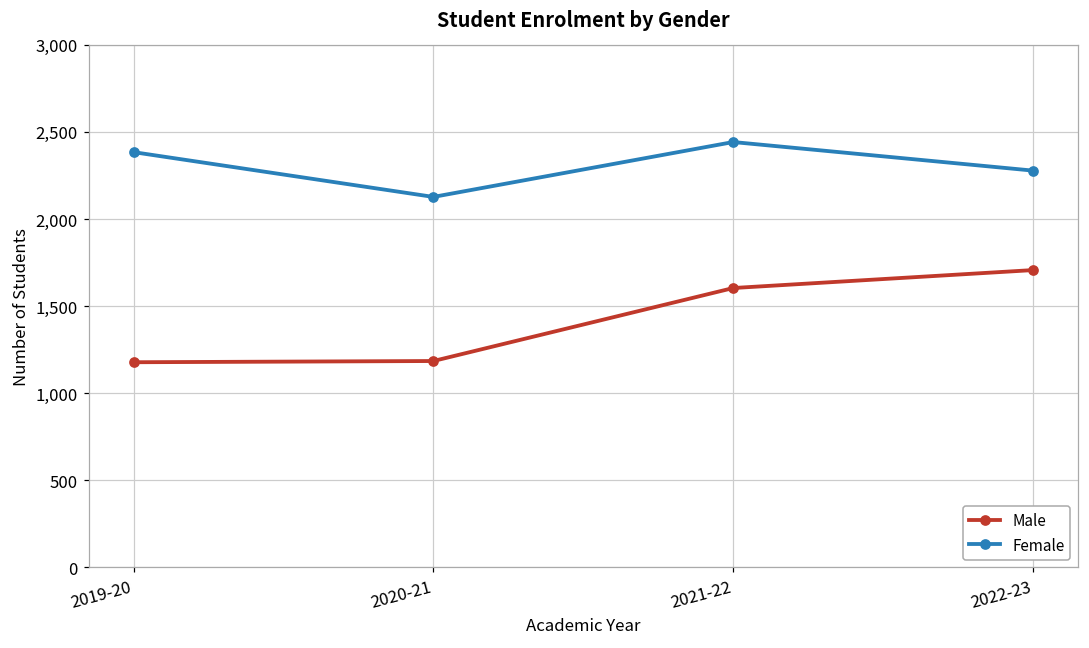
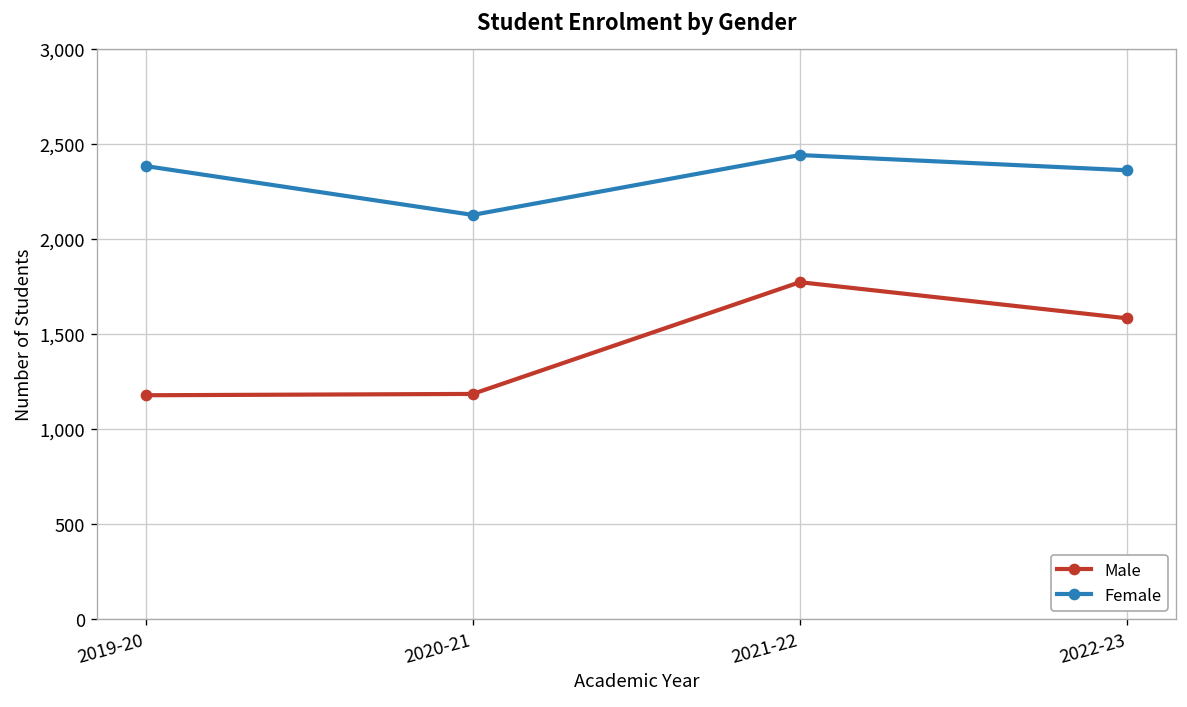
Male, 2021-22: 1,600 -> 1,770
Male, 2022-23: 1,710 -> 1,580
Female, 2022-23: 2,280 -> 2,360
